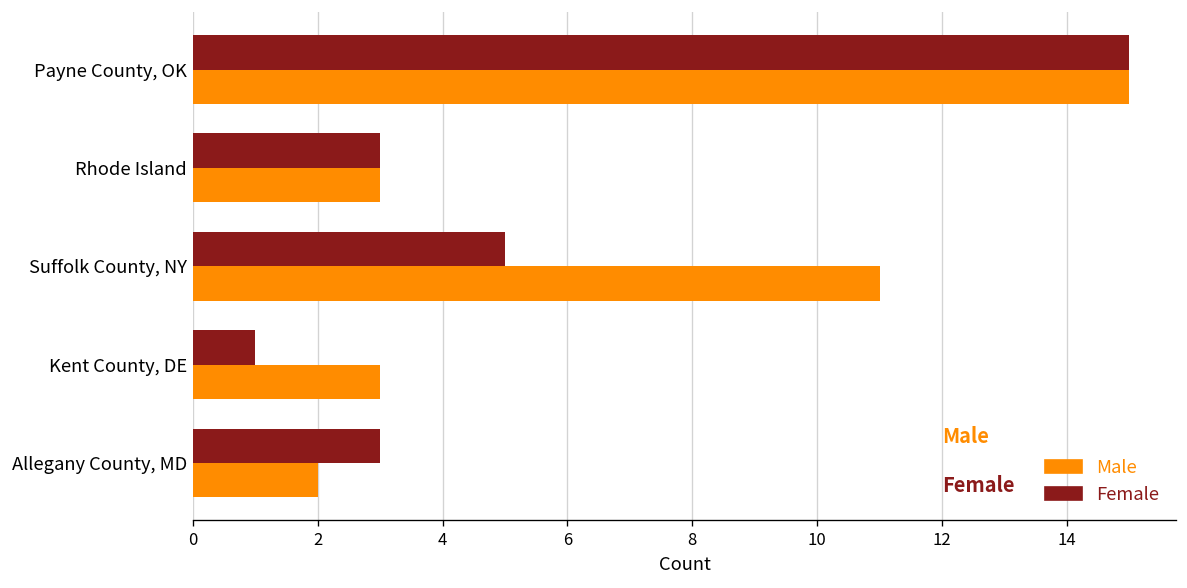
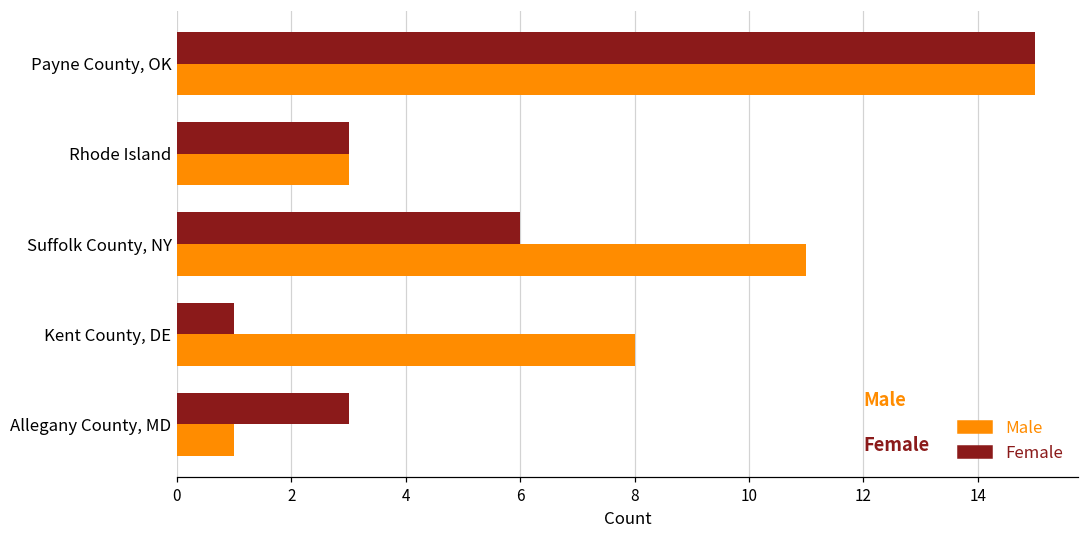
Female, Suffolk County, NY: 5 -> 6
Male, Kent County, DE: 3 -> 8
Male, Allegany County, MD: 2 -> 1
